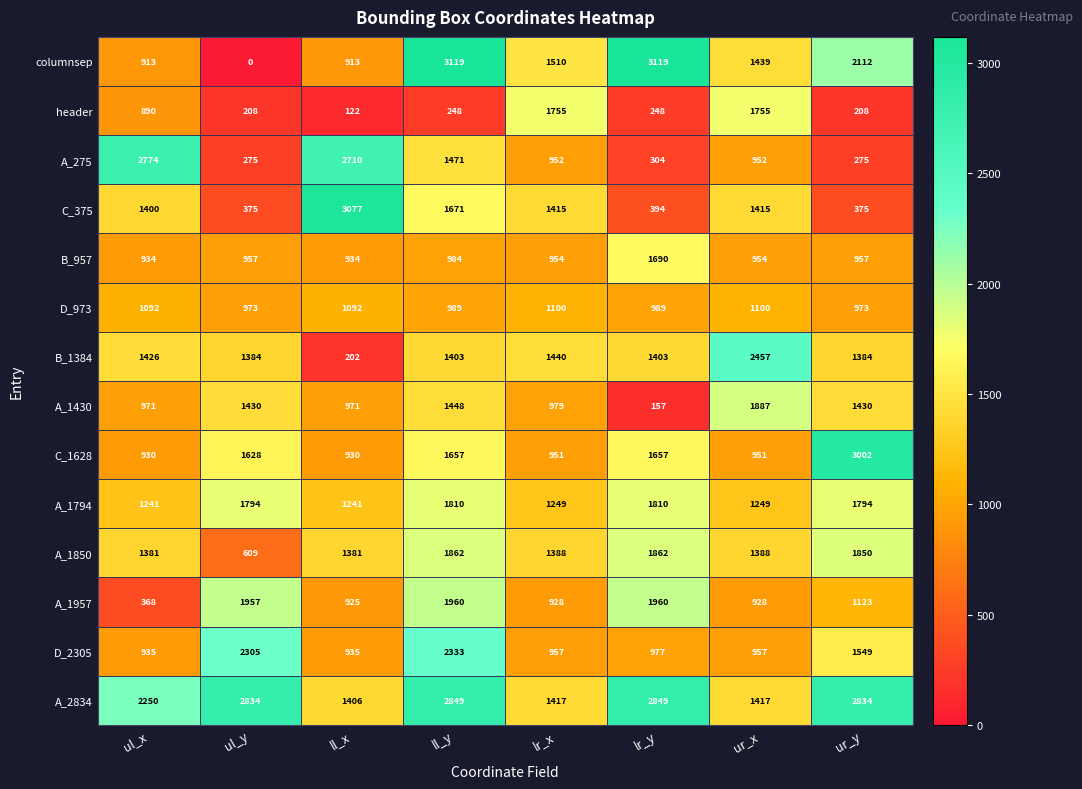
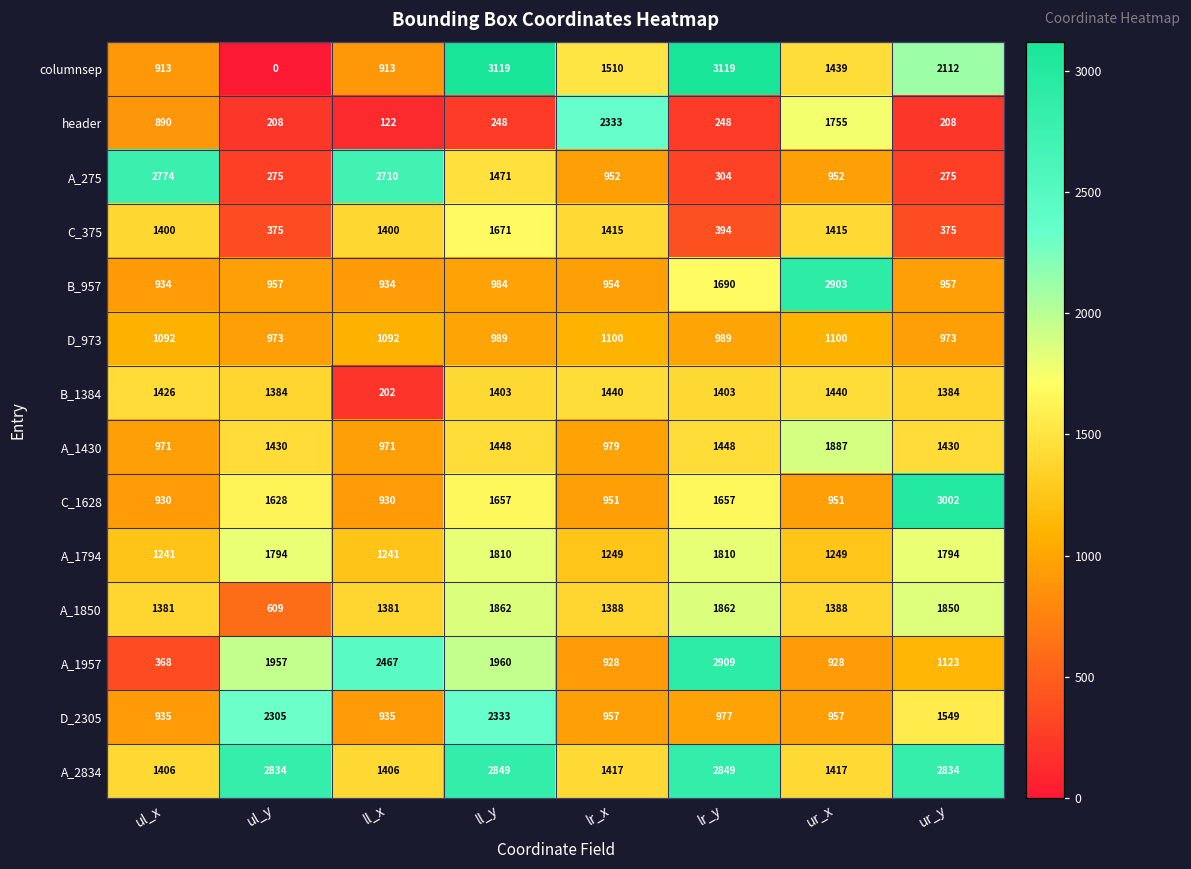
header, lr_x: 1755 -> 2333
C_375, ll_x: 3077 -> 1400
B_957, ur_x: 954 -> 2903
B_1384, ur_x: 2457 -> 1440
A_1430, lr_y: 157 -> 1448
A_1957, ll_x: 925 -> 2467
A_1957, lr_y: 1960 -> 2909
A_2834, ul_x: 2250 -> 1406
